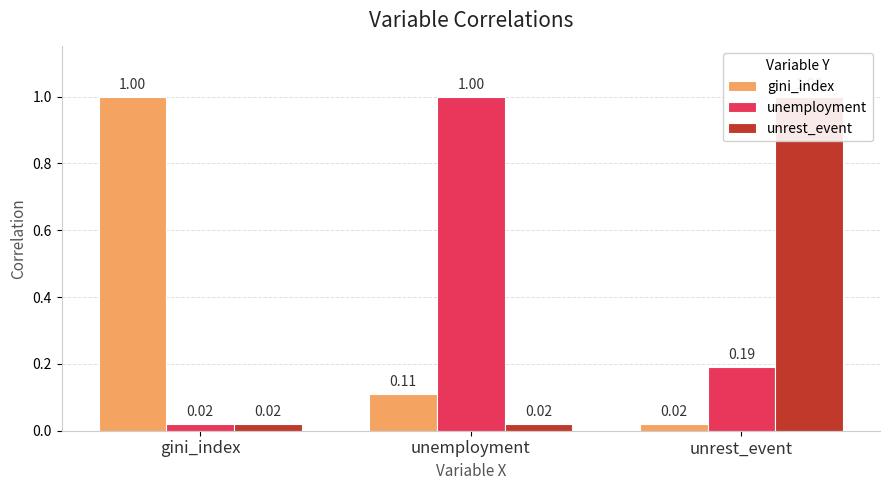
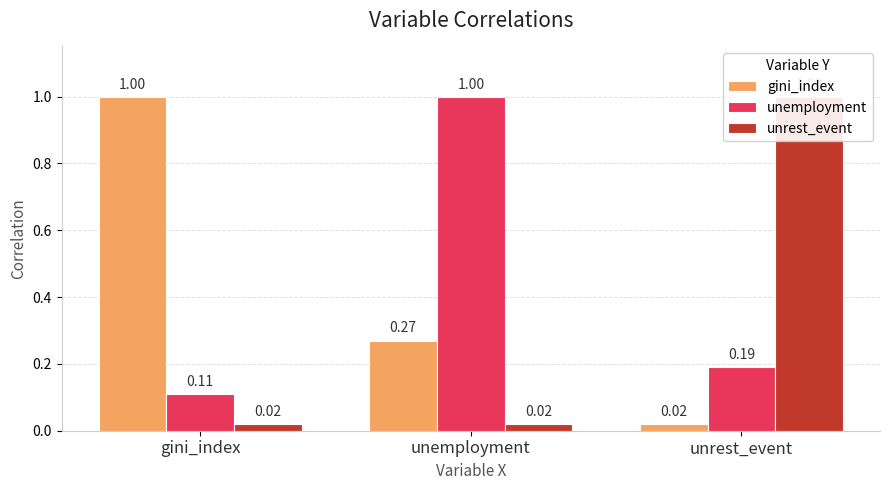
unemployment, gini_index: 0.02 -> 0.11
gini_index, unemployment: 0.11 -> 0.27
